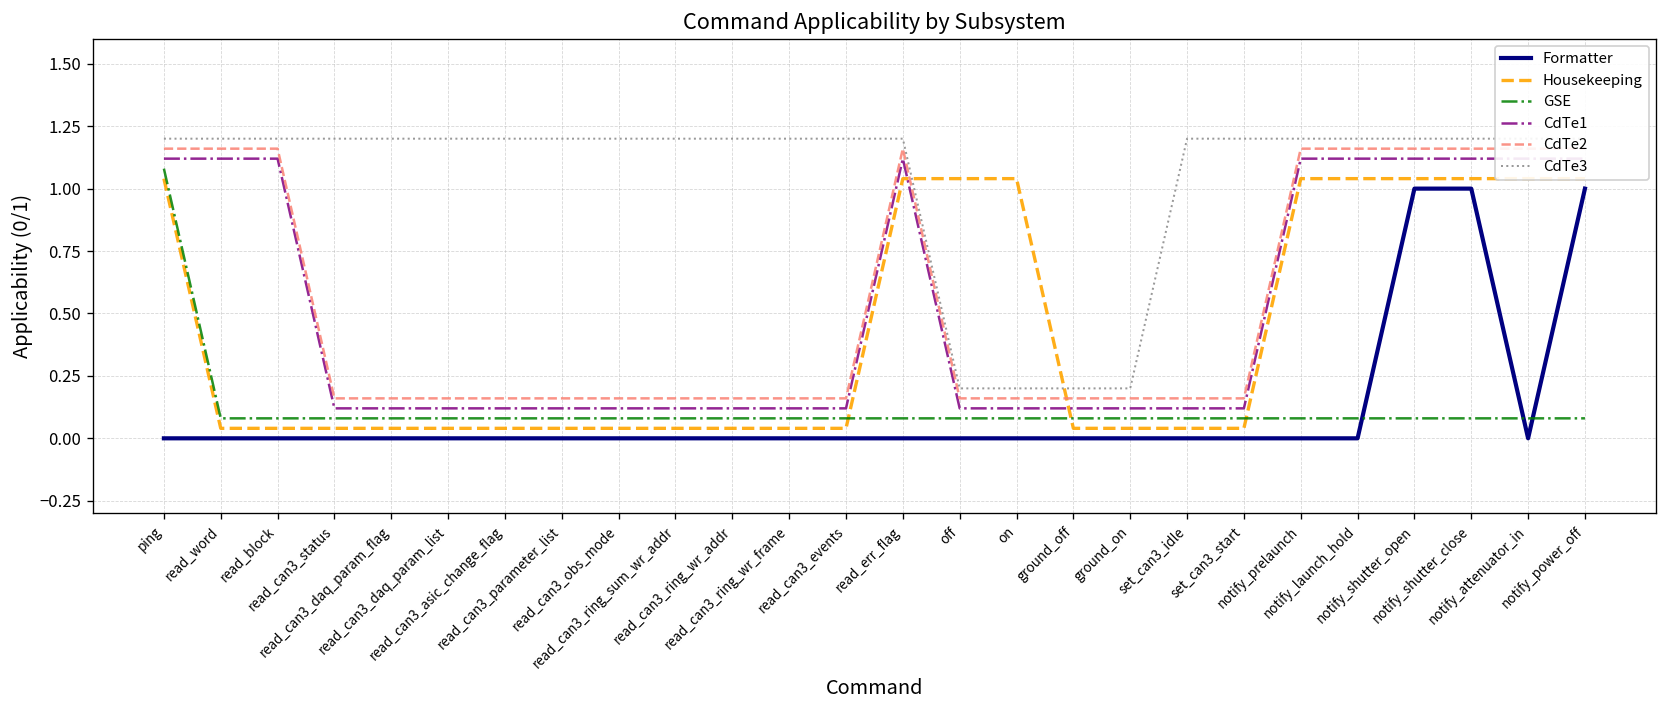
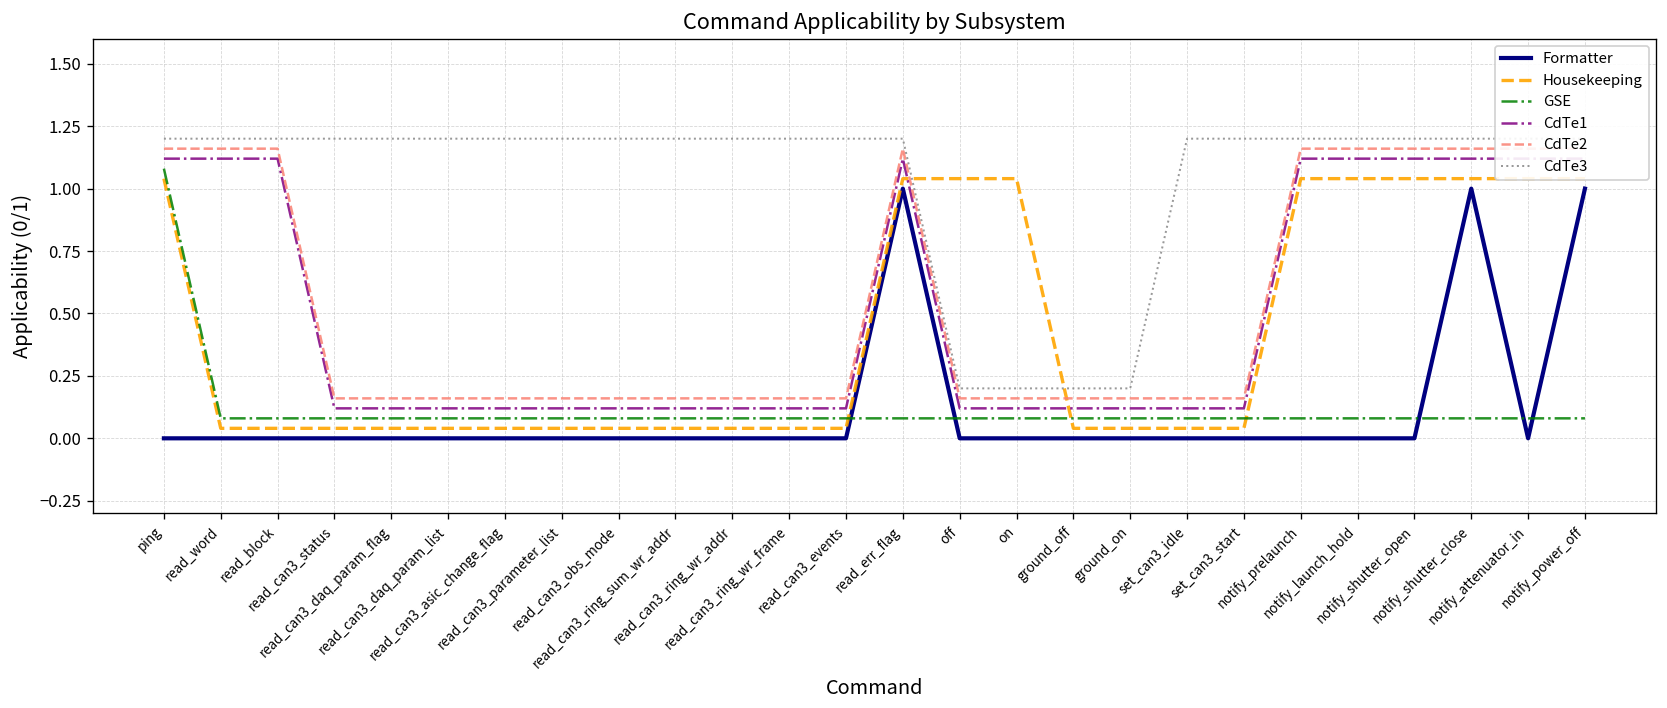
Formatter, read_err_flag: 0 -> 1
Formatter, notify_shutter_open: 1 -> 0
